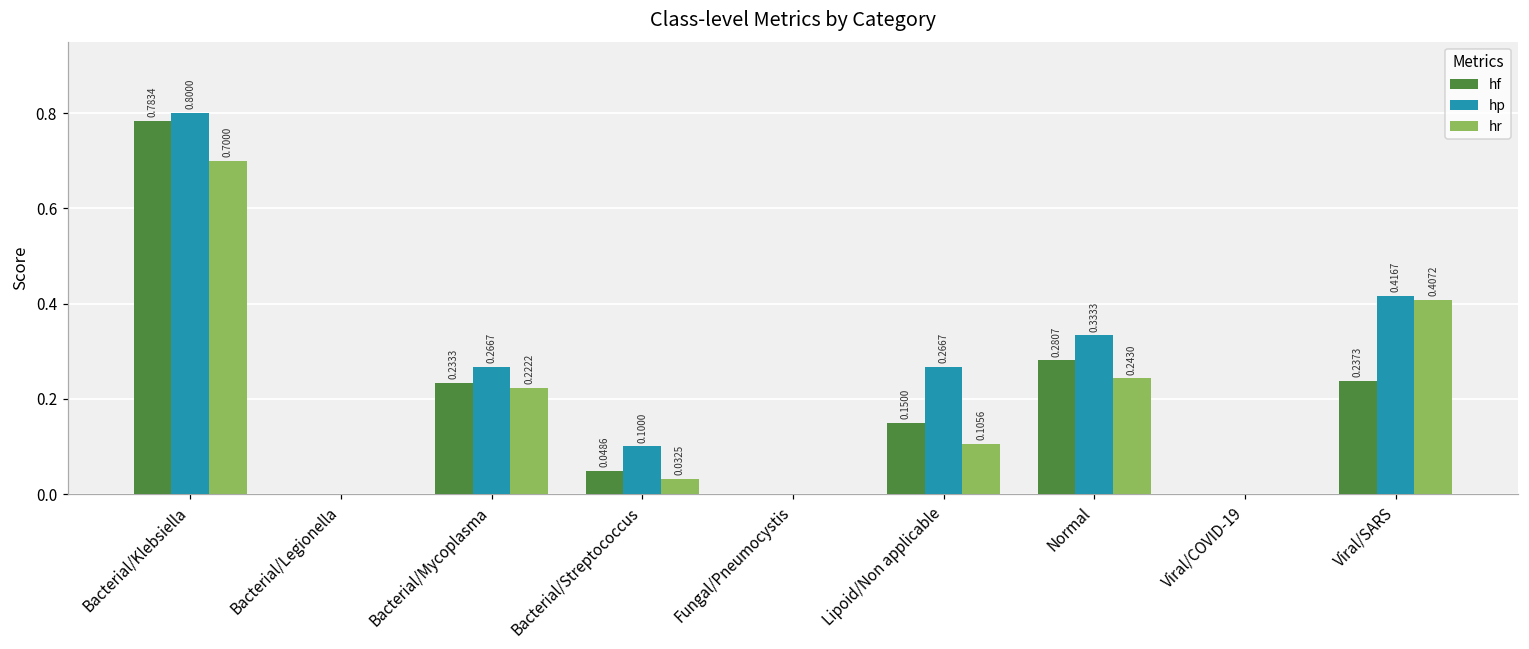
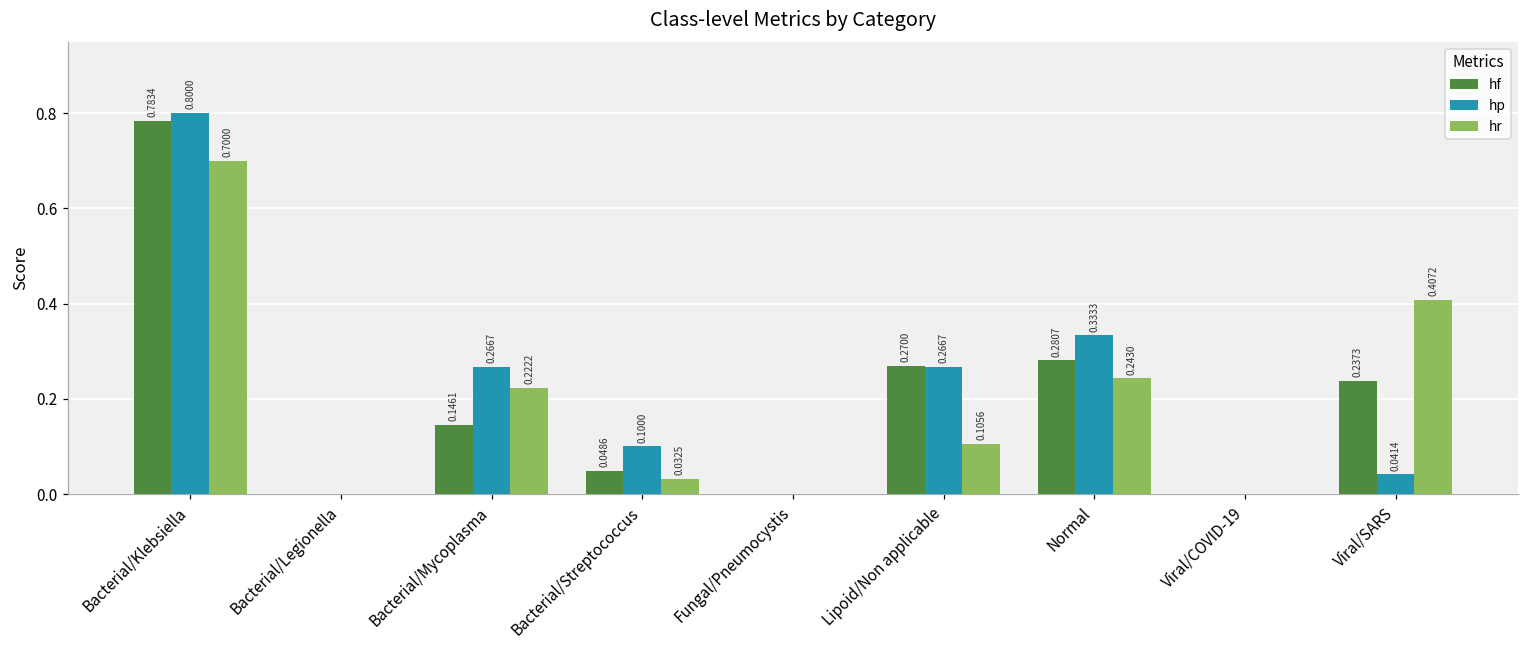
hf, Bacterial/Mycoplasma: 0.2333 -> 0.1461
hf, Lipoid/Non applicable: 0.1500 -> 0.2700
hp, Viral/SARS: 0.4167 -> 0.0414
